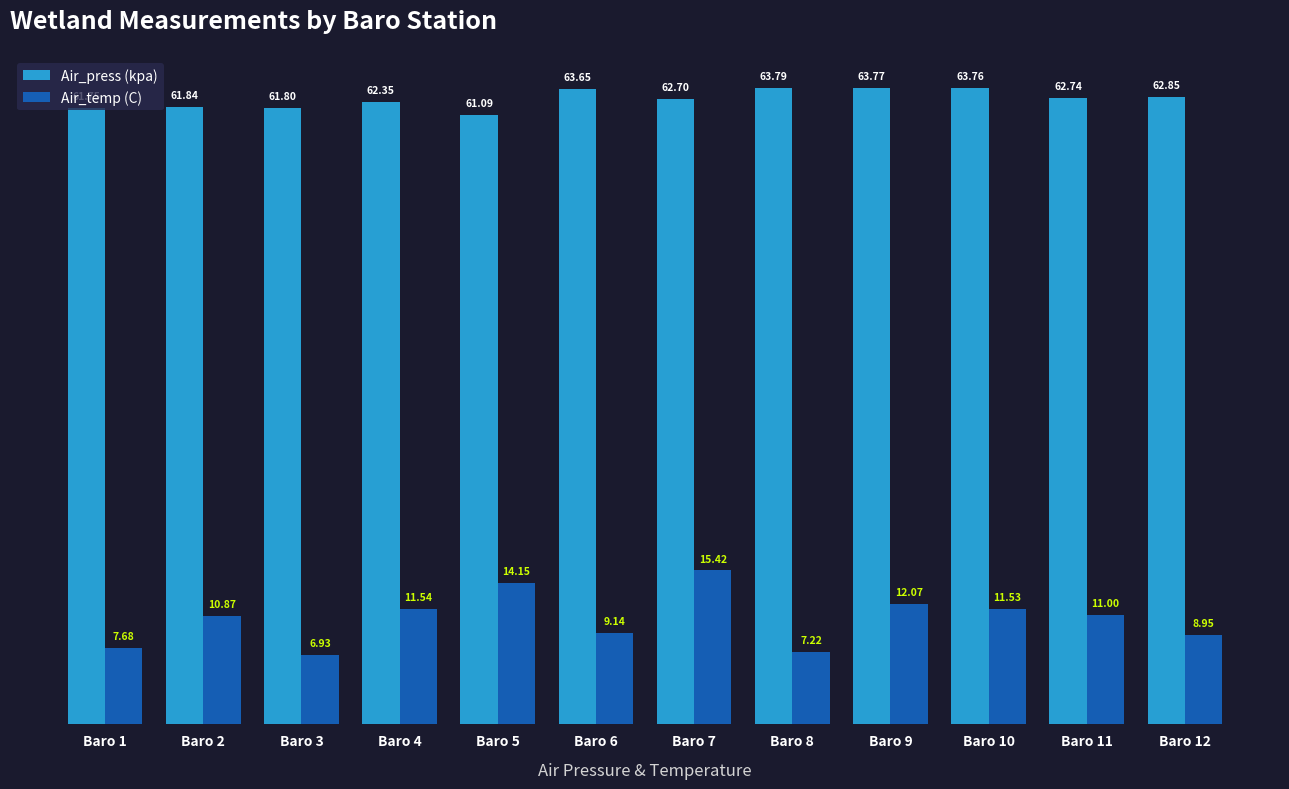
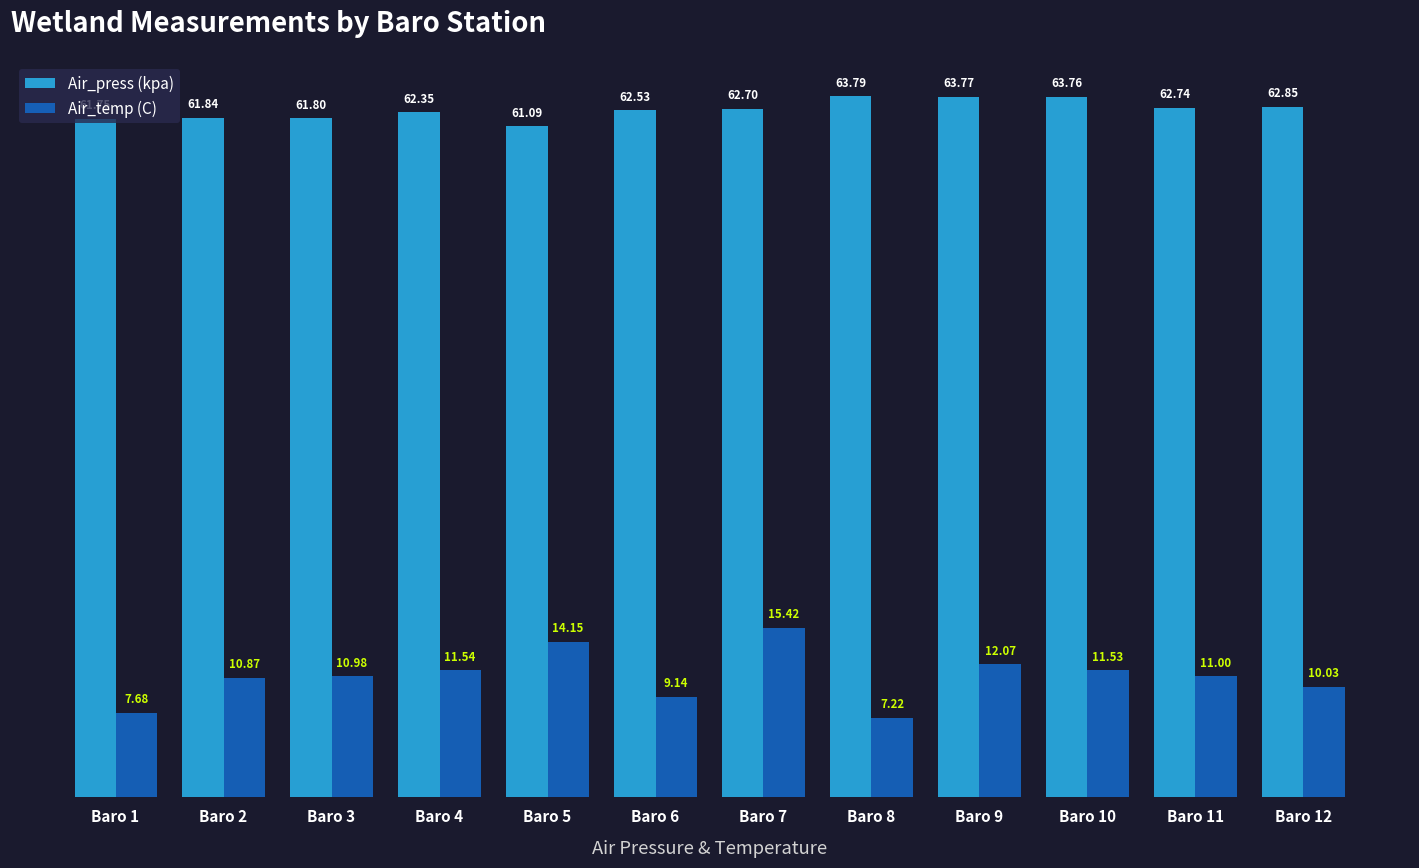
Air_temp (C), Baro 3: 6.93 -> 10.98
Air_press (kpa), Baro 6: 63.65 -> 62.53
Air_temp (C), Baro 12: 8.95 -> 10.03
